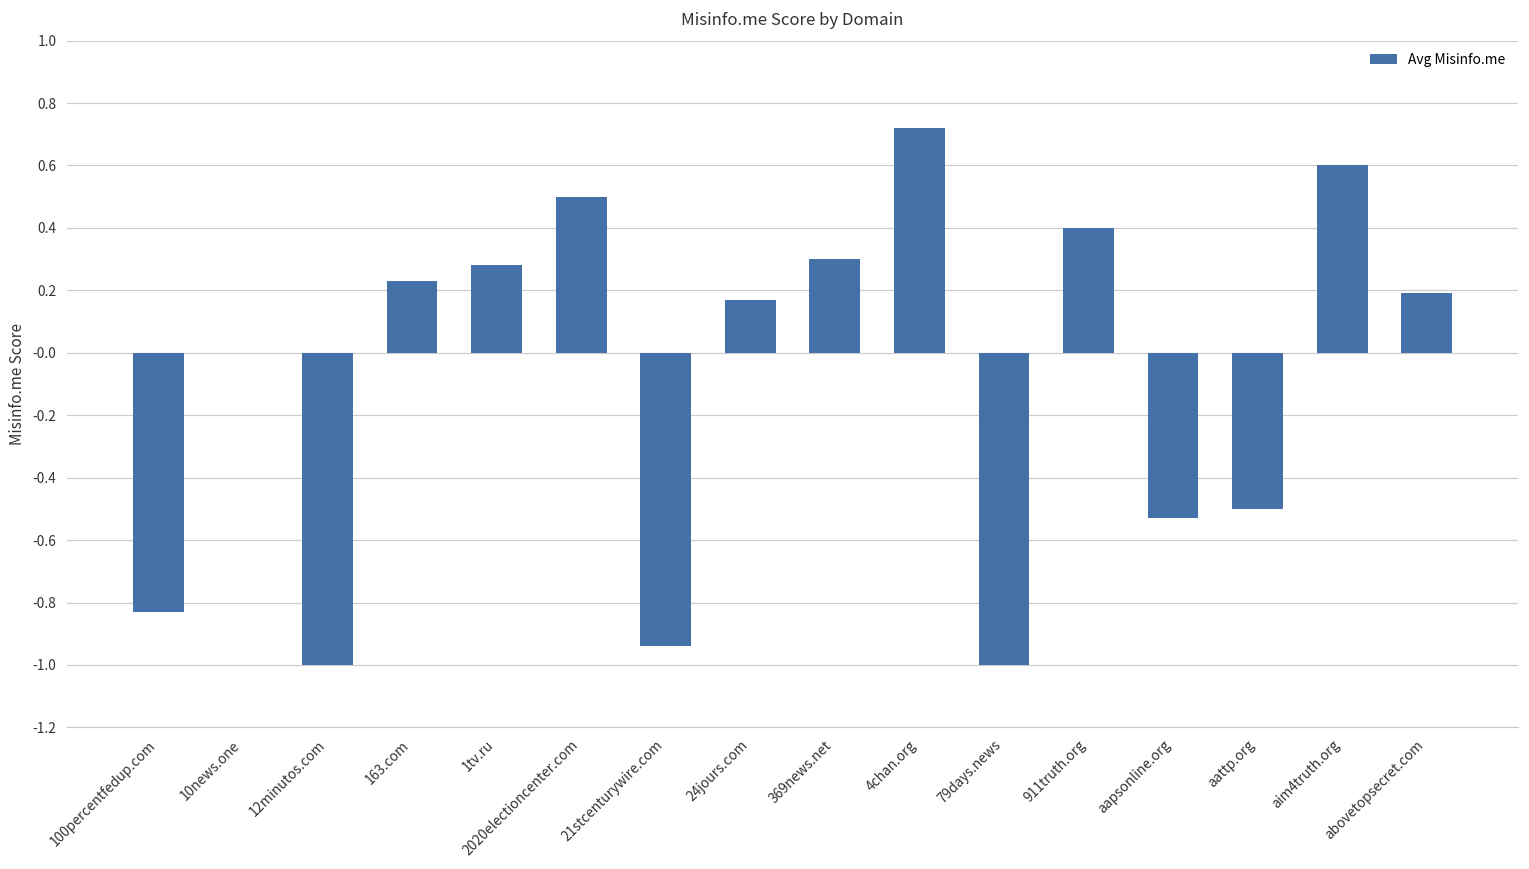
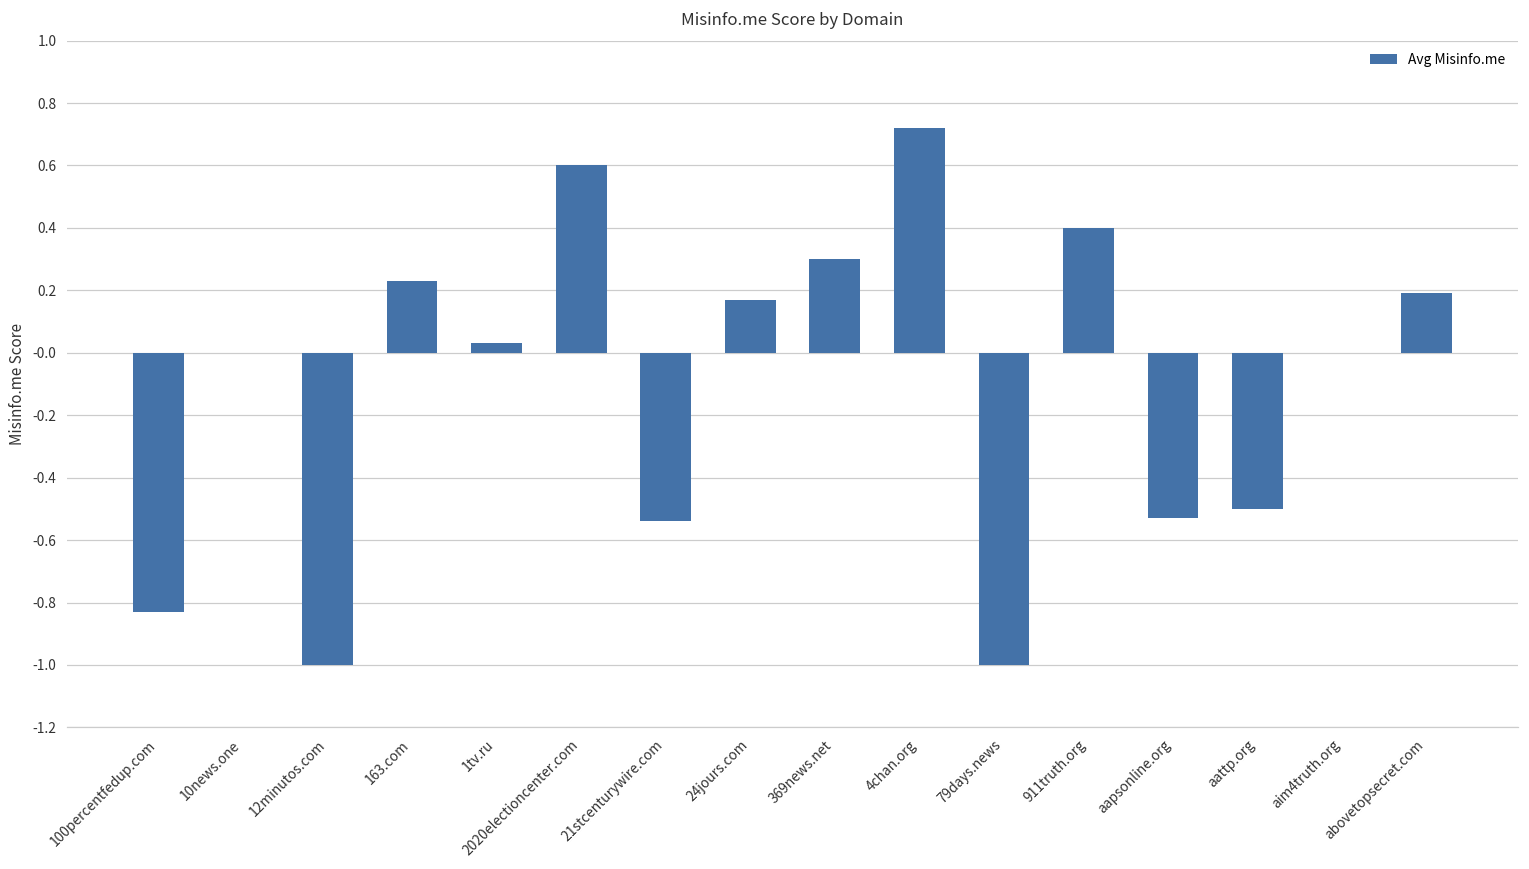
1tv.ru: 0.28 -> 0.03
2020electioncenter.com: 0.5 -> 0.6
21stcenturywire.com: -0.94 -> -0.54
aim4truth.org: 0.6 -> 0.0
